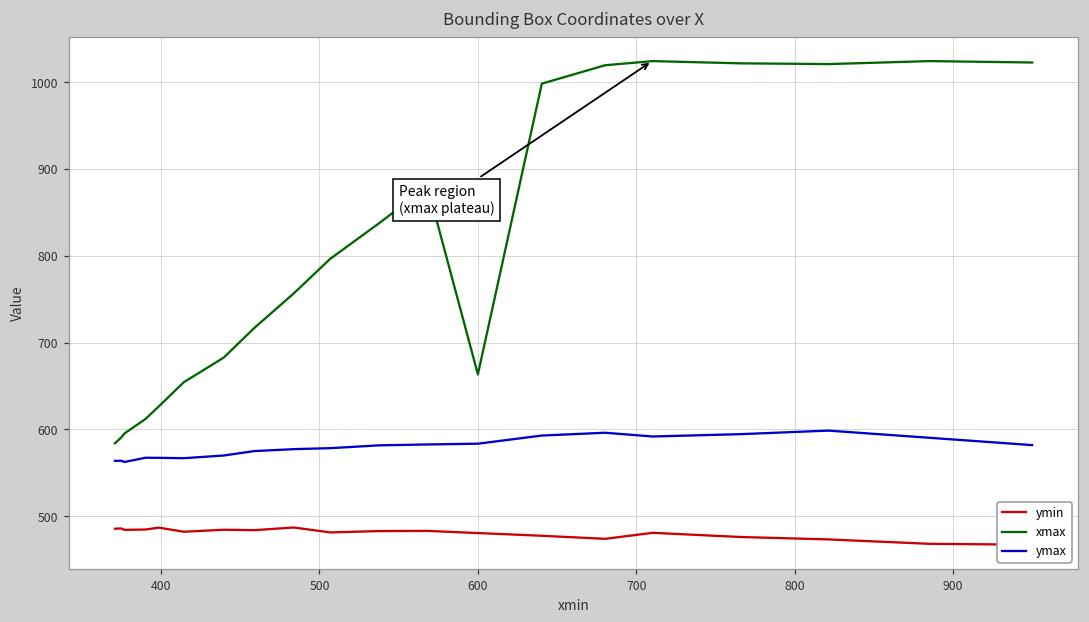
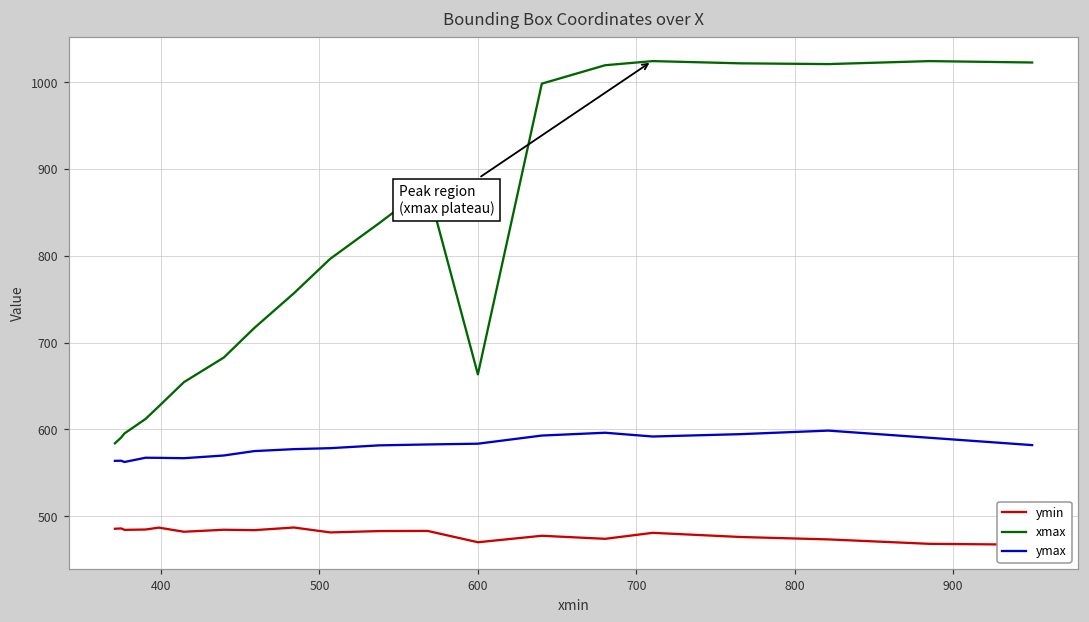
ymin, 600: 480 -> 470
